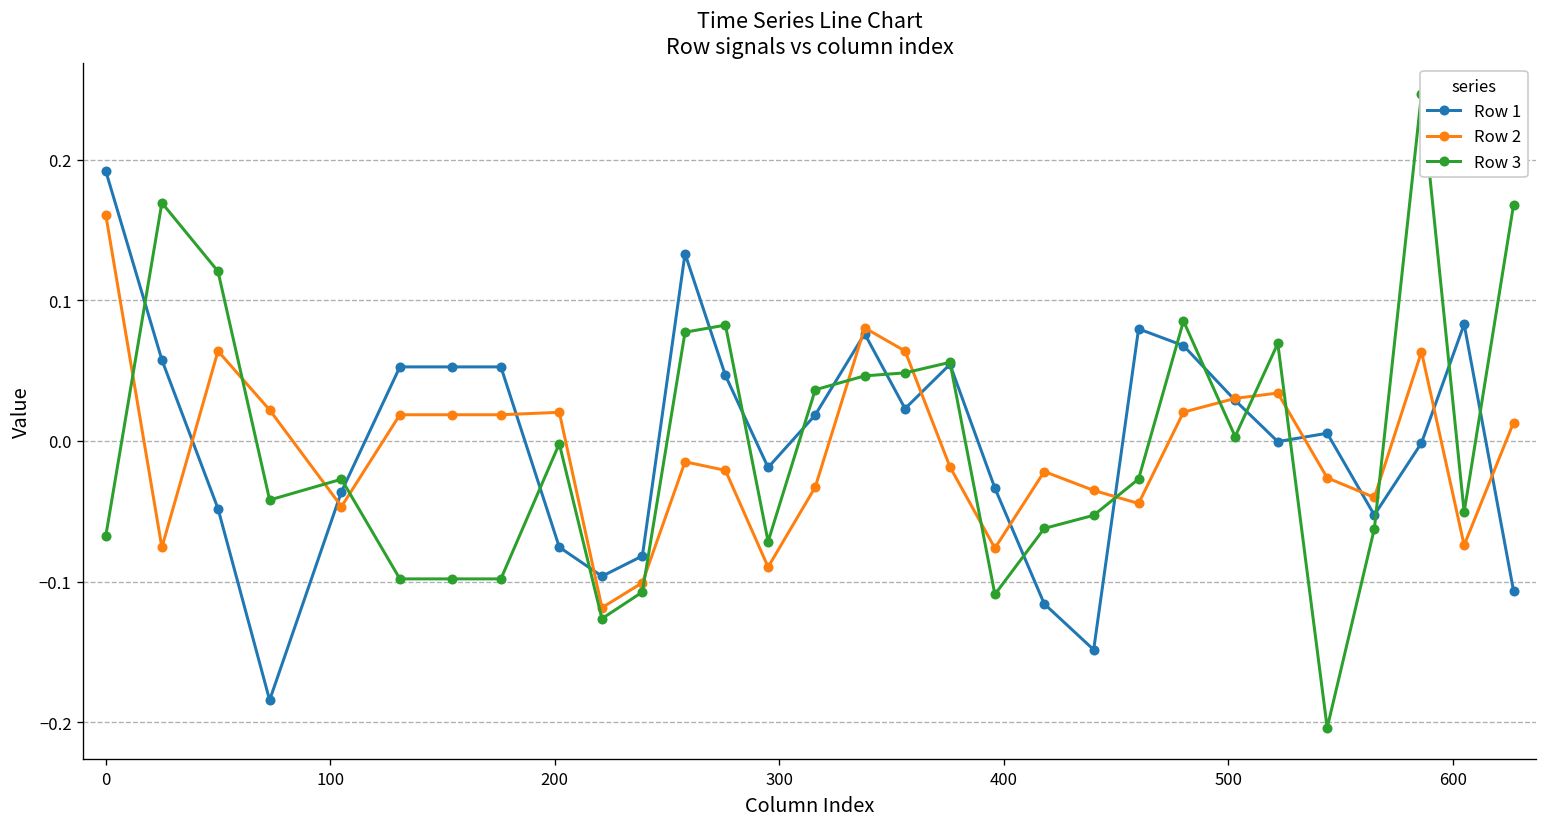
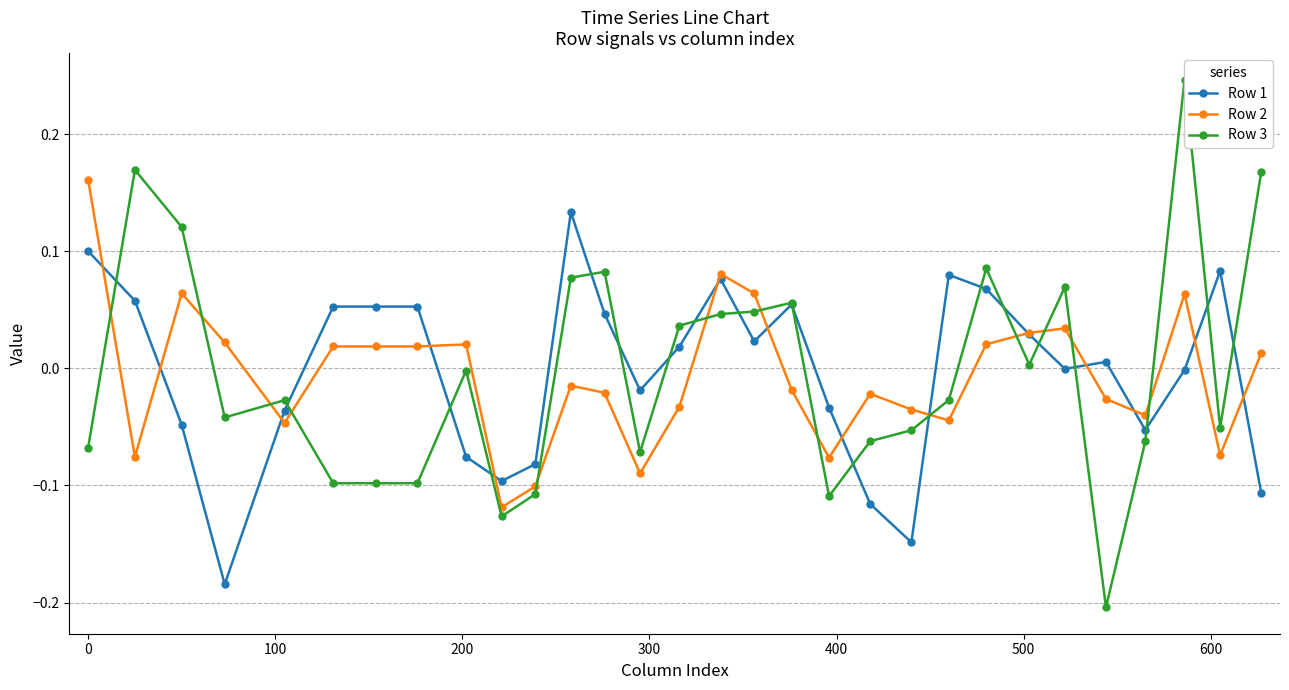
Row 1, 0: 0.192 -> 0.100
